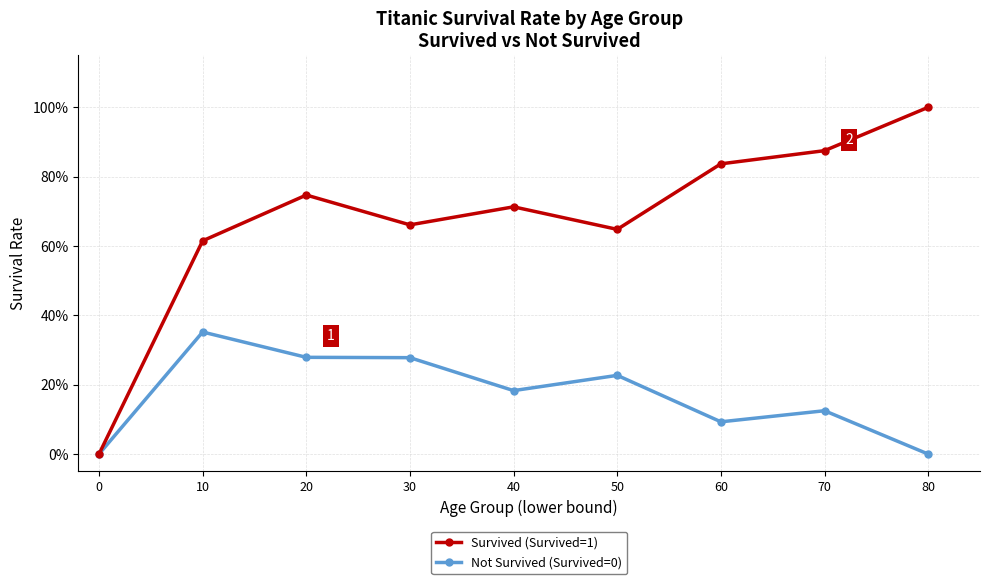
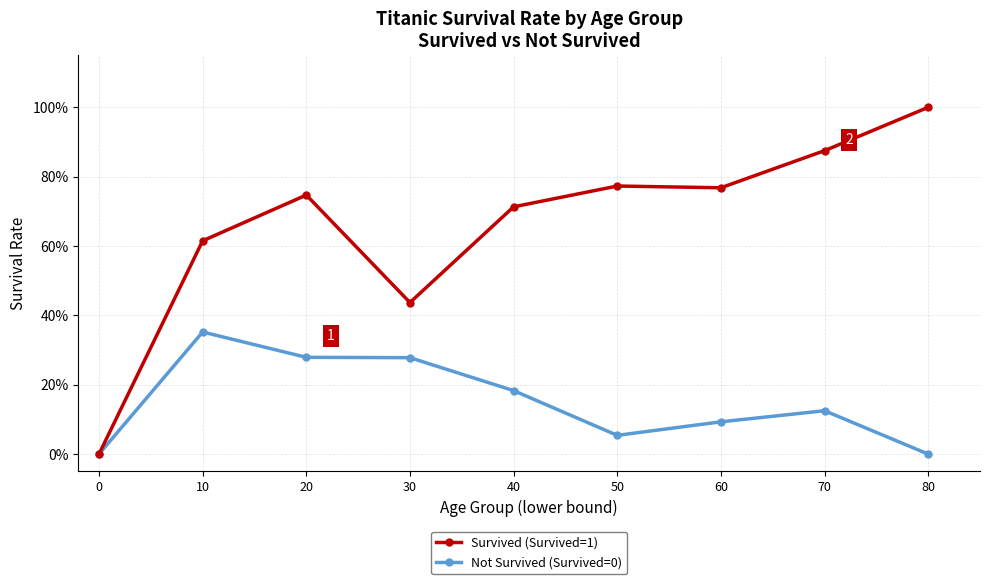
Survived (Survived=1), 30: 66% -> 44%
Not Survived (Survived=0), 50: 23% -> 5%
Survived (Survived=1), 50: 65% -> 77%
Survived (Survived=1), 60: 84% -> 77%
